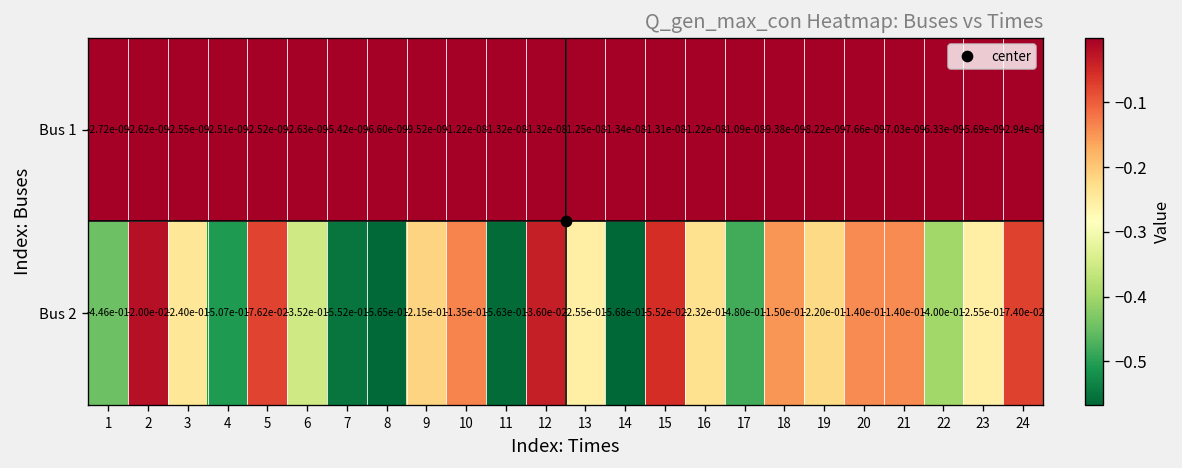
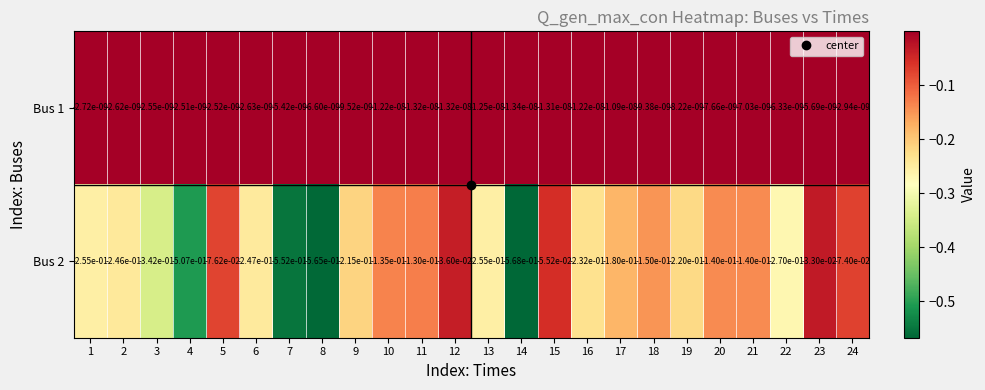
Bus 2, 1: -4.46e-01 -> -2.55e-01
Bus 2, 2: -2.00e-02 -> -2.46e-01
Bus 2, 3: -2.40e-01 -> -3.42e-01
Bus 2, 6: -3.52e-01 -> -2.47e-01
Bus 2, 11: -5.63e-01 -> -1.30e-01
Bus 2, 17: -4.80e-01 -> -1.80e-01
Bus 2, 22: -4.00e-01 -> -2.70e-01
Bus 2, 23: -2.55e-01 -> -3.30e-02
